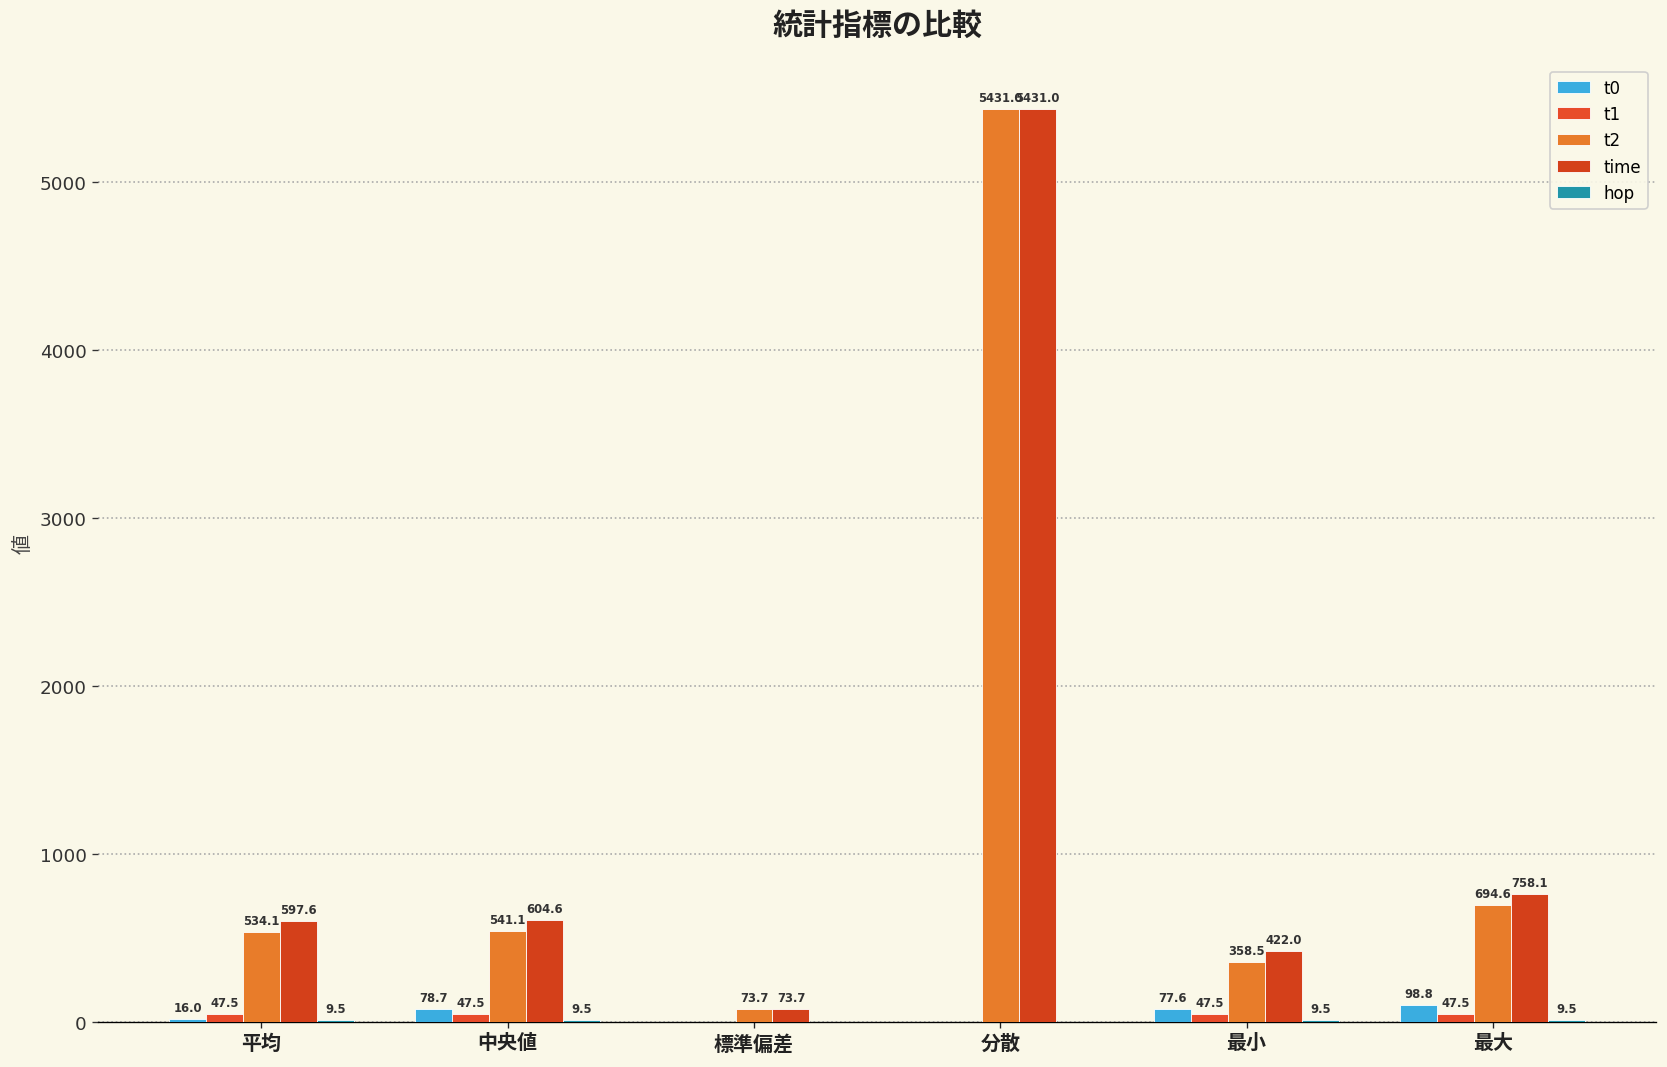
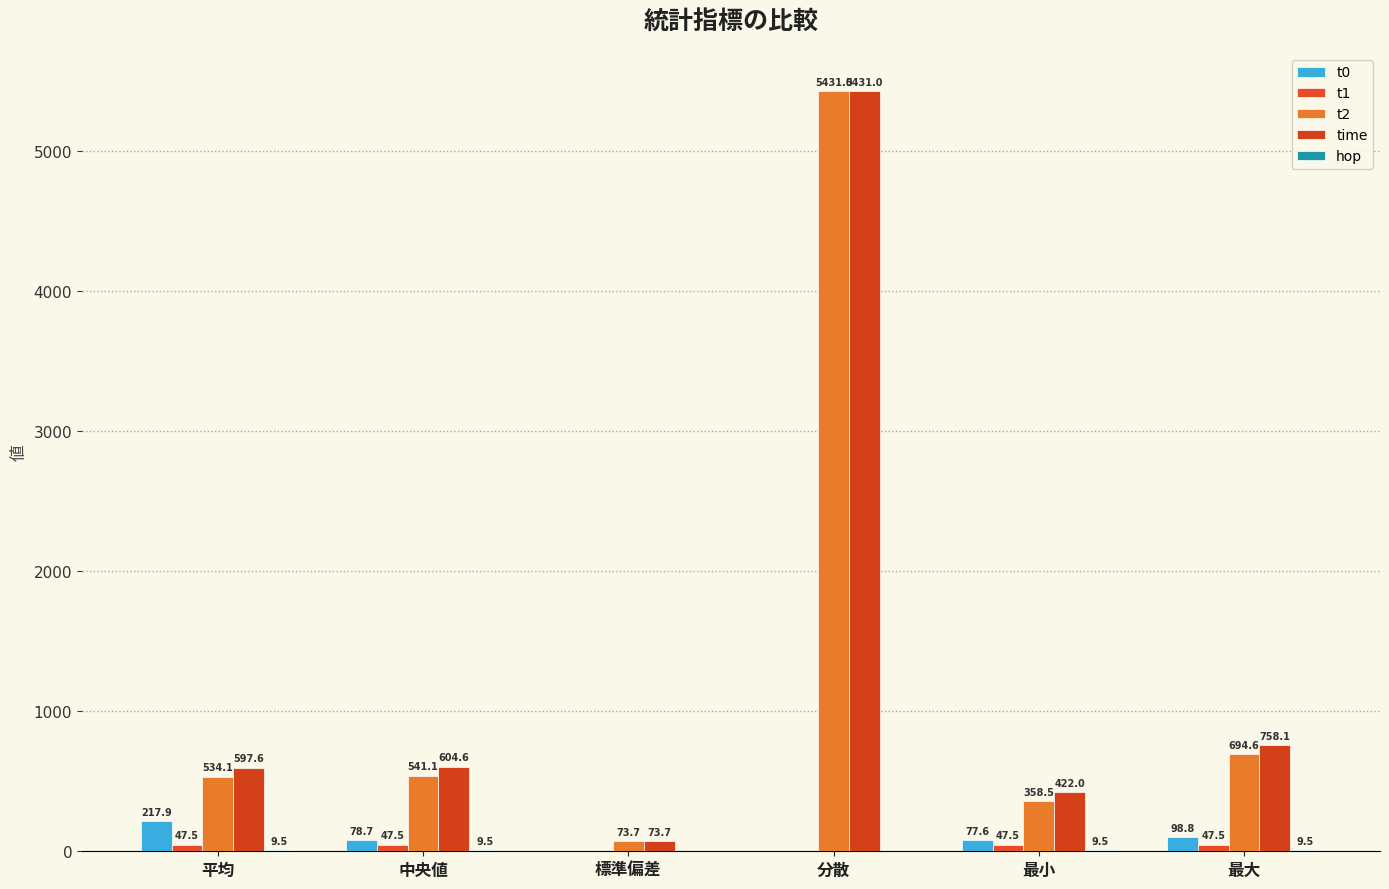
t0, 平均: 16.0 -> 217.9
